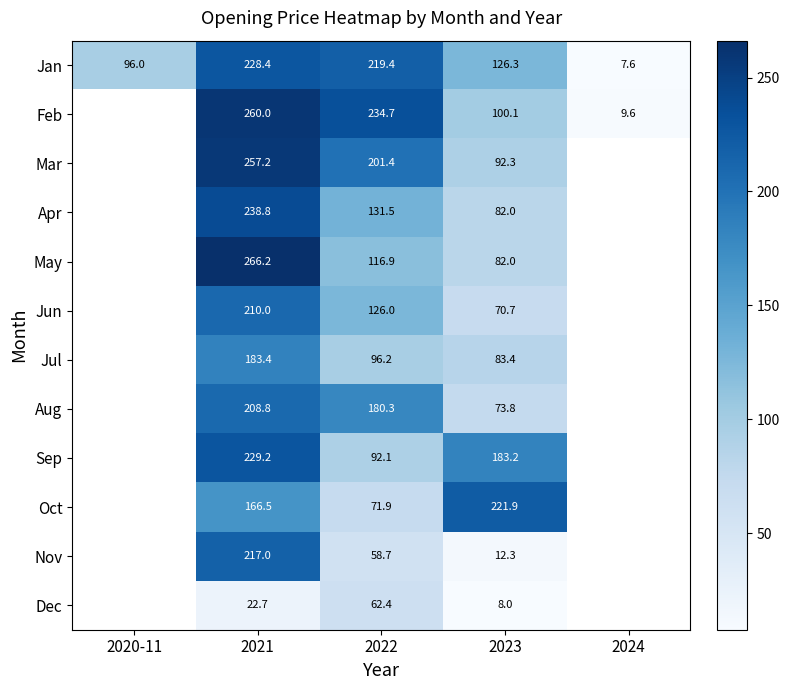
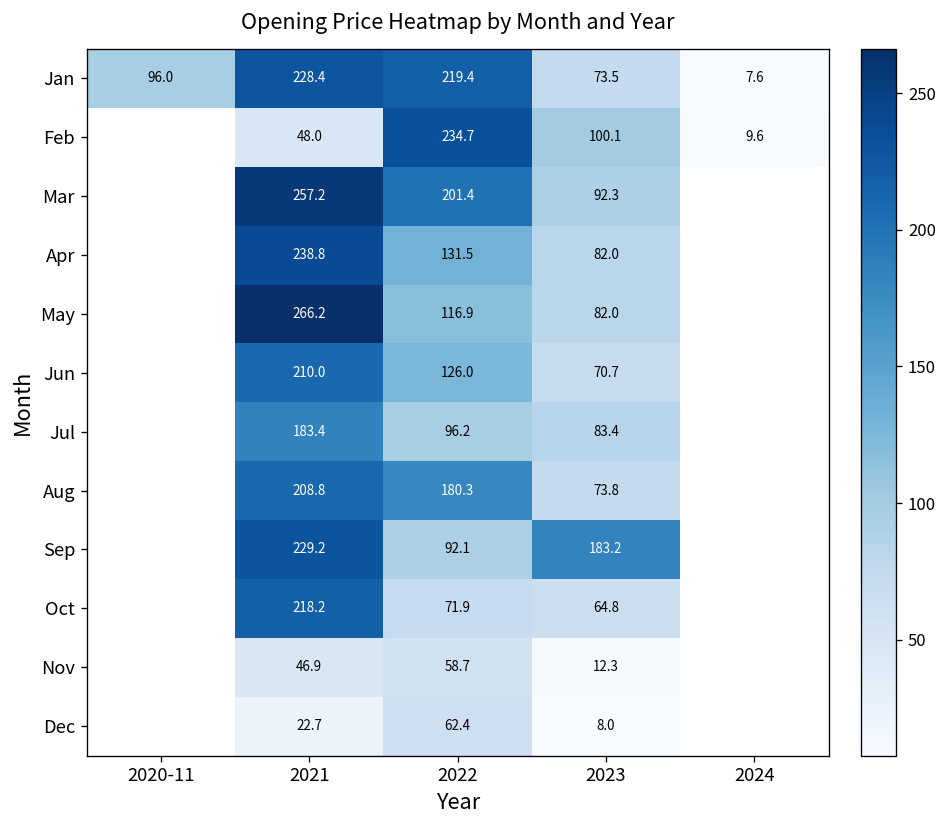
Jan, 2023: 126.3 -> 73.5
Feb, 2021: 260.0 -> 48.0
Oct, 2021: 166.5 -> 218.2
Oct, 2023: 221.9 -> 64.8
Nov, 2021: 217.0 -> 46.9
